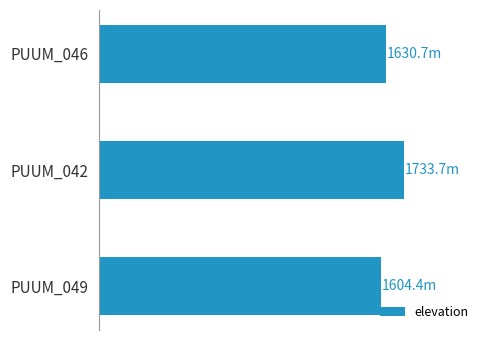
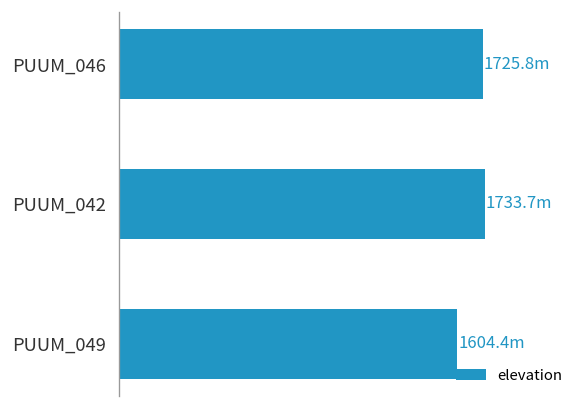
PUUM_046: 1630.7m -> 1725.8m
